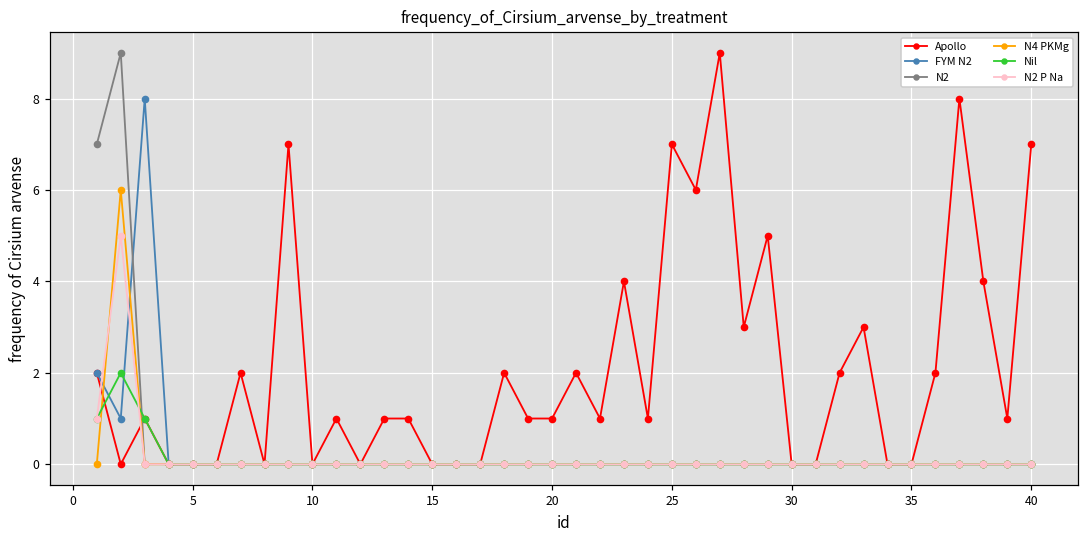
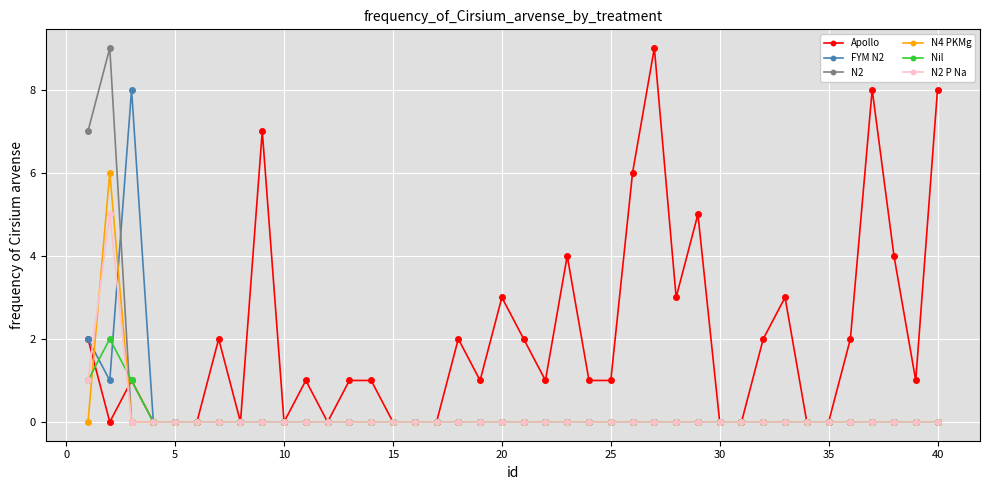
Apollo, 20: 1 -> 3
Apollo, 25: 7 -> 1
Apollo, 40: 7 -> 8
